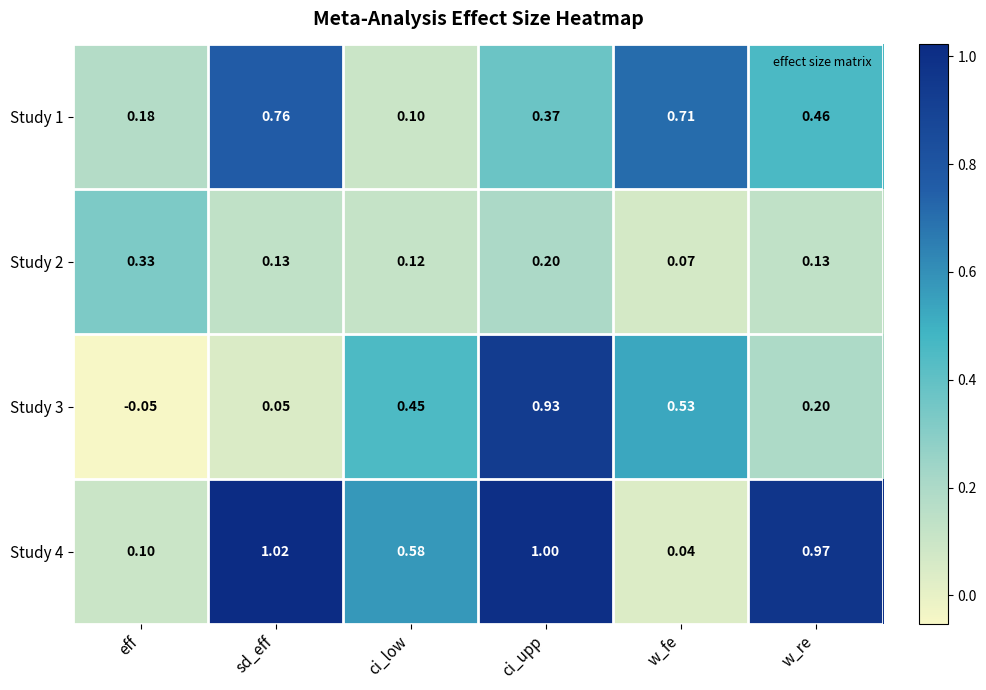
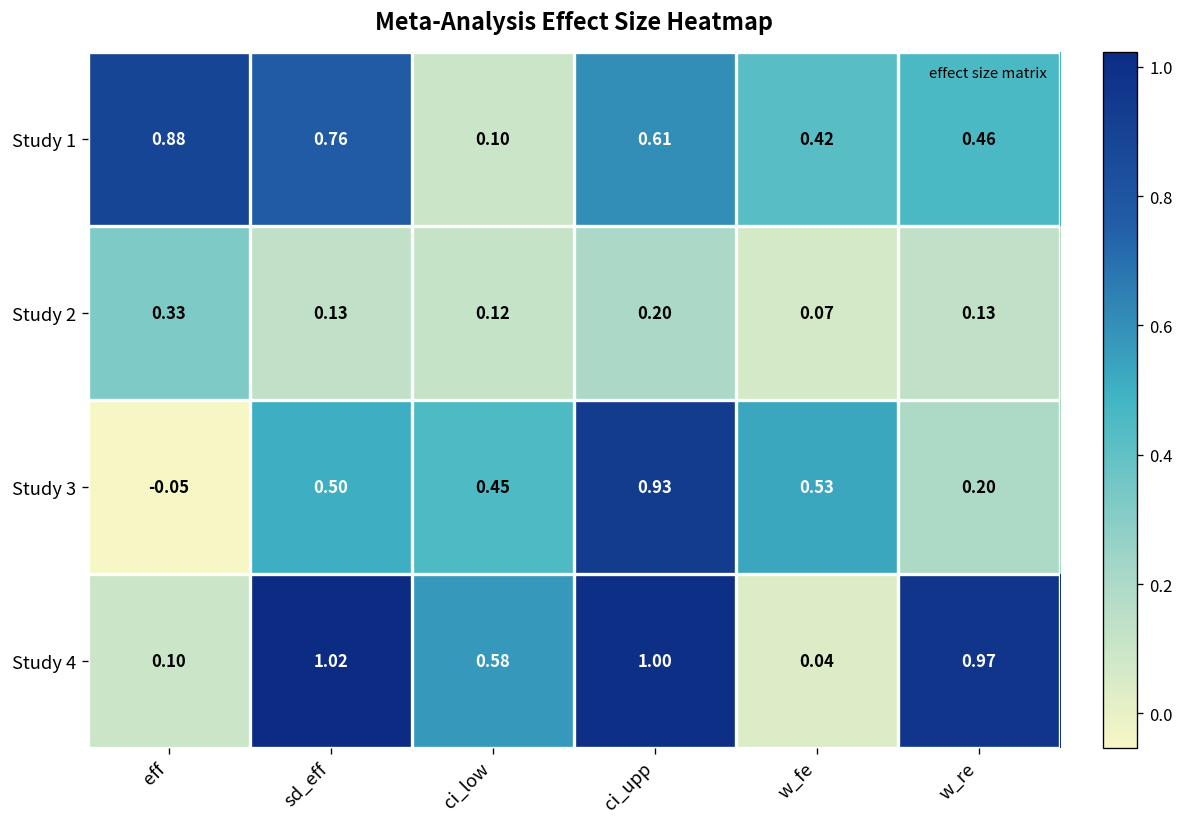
Study 1, eff: 0.18 -> 0.88
Study 1, ci_upp: 0.37 -> 0.61
Study 1, w_fe: 0.71 -> 0.42
Study 3, sd_eff: 0.05 -> 0.50
